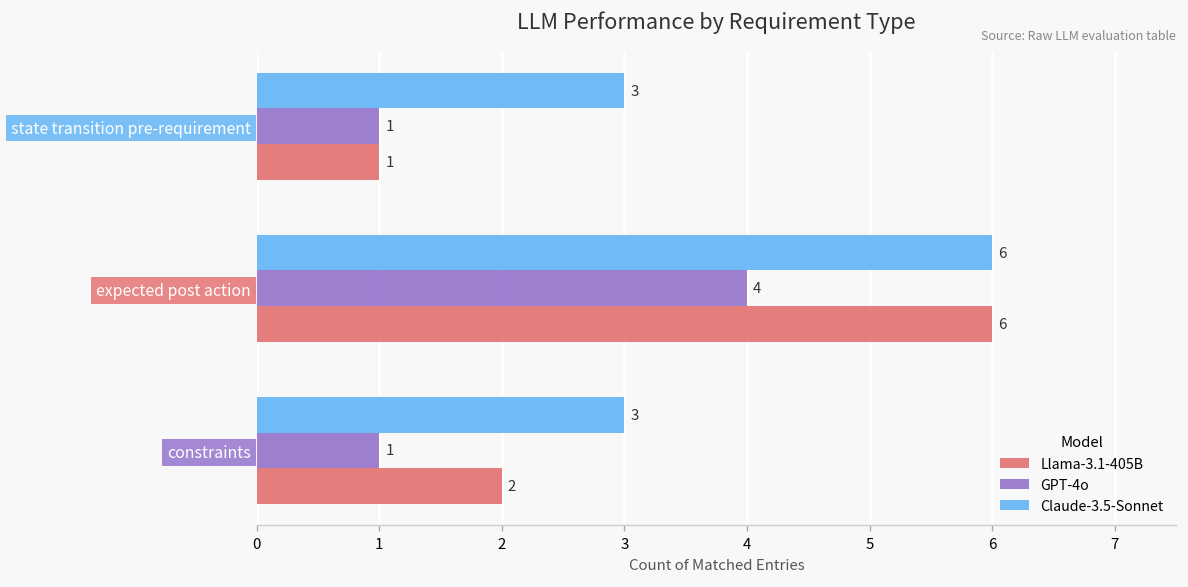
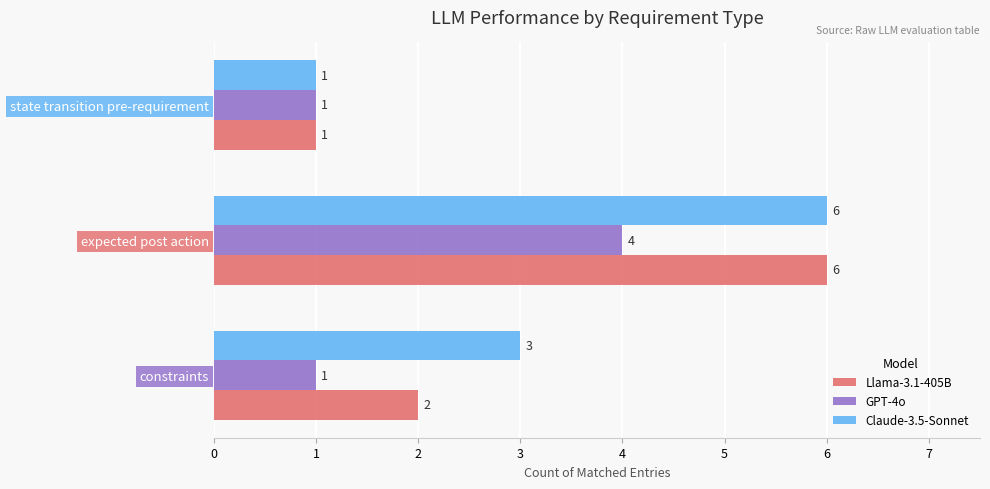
Claude-3.5-Sonnet, state transition pre-requirement: 3 -> 1
